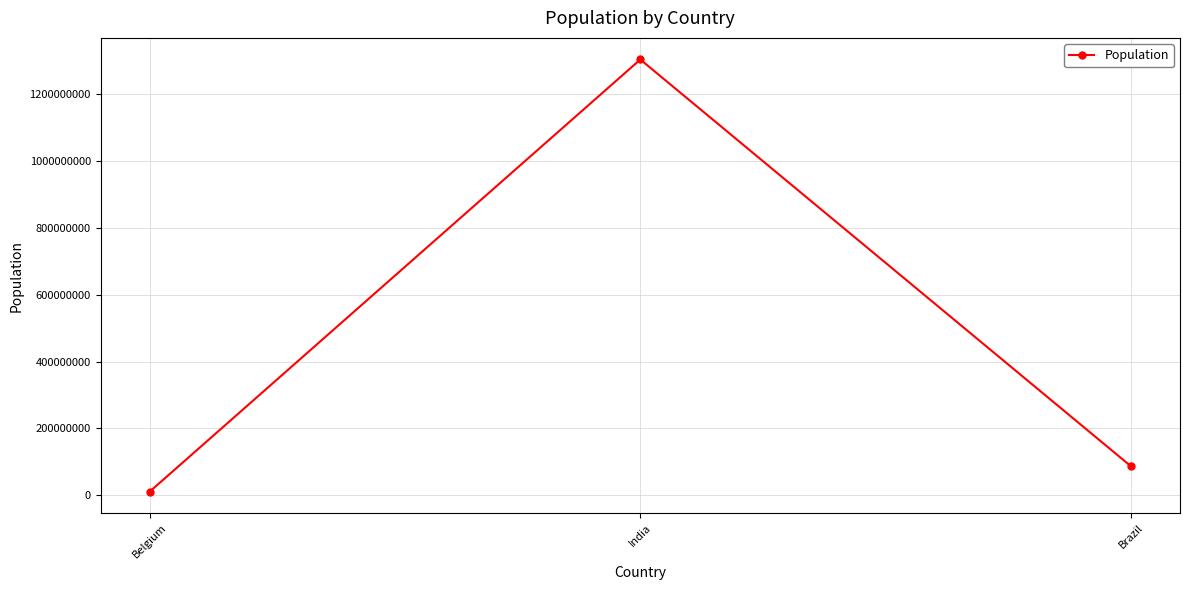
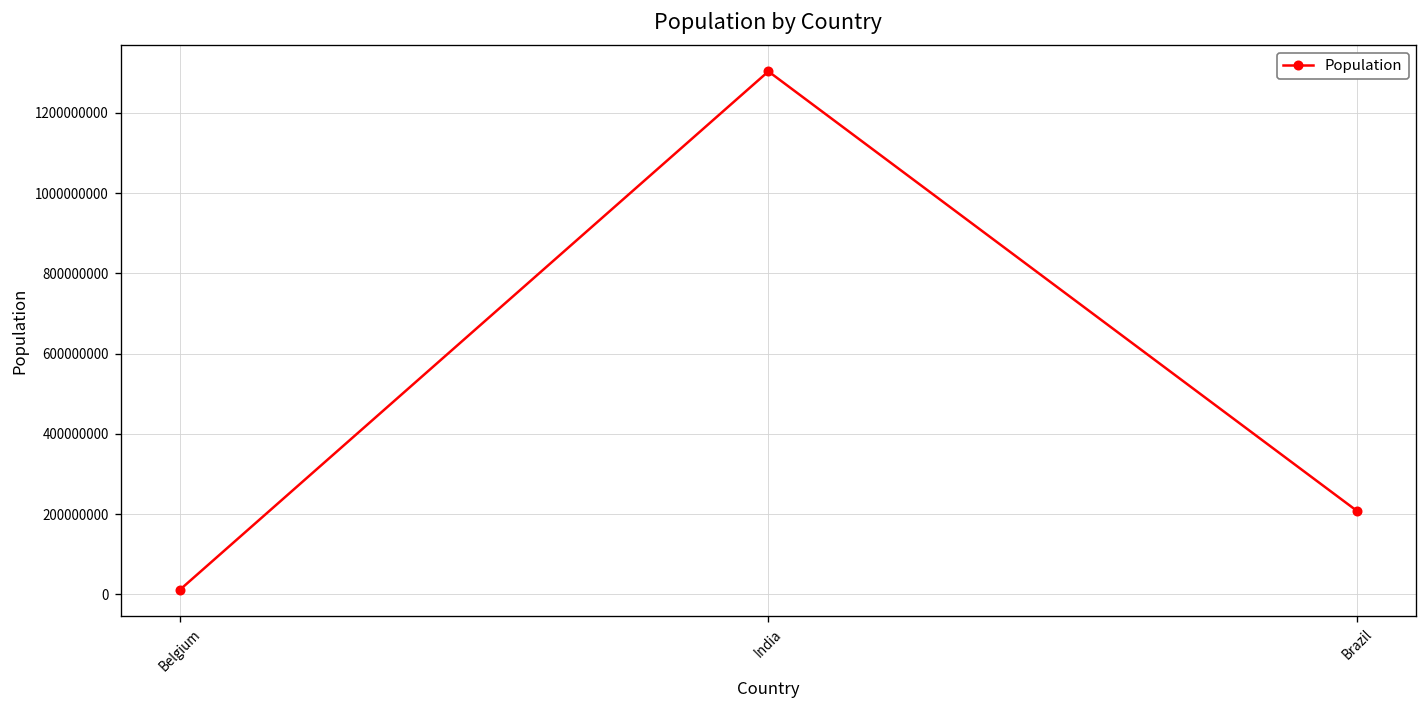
Brazil: 90000000 -> 210000000
